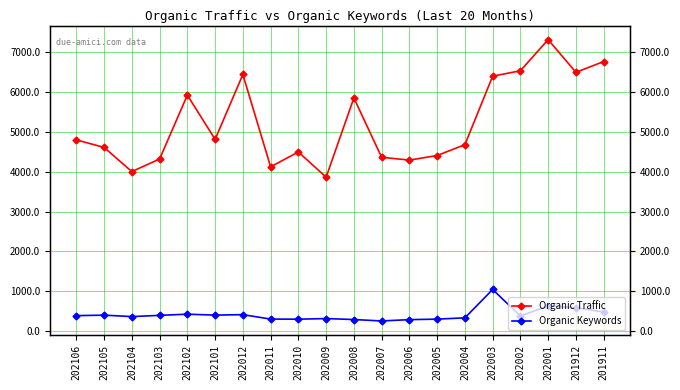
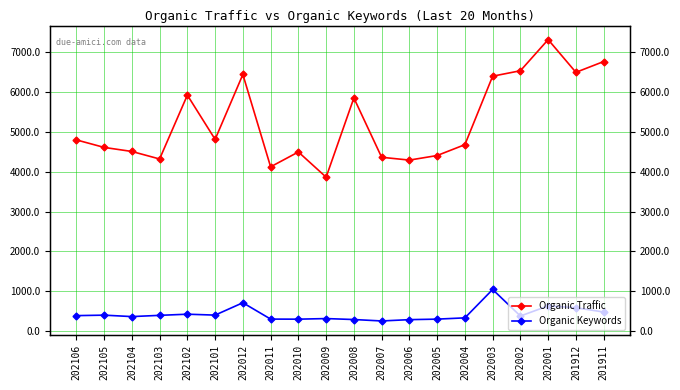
Organic Traffic, 202104: 4000 -> 4500
Organic Keywords, 202012: 400 -> 700
